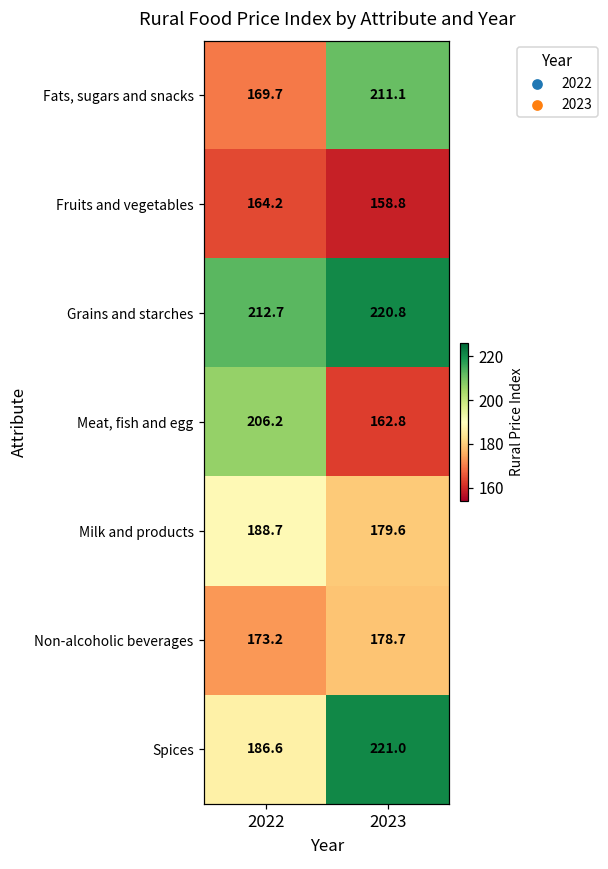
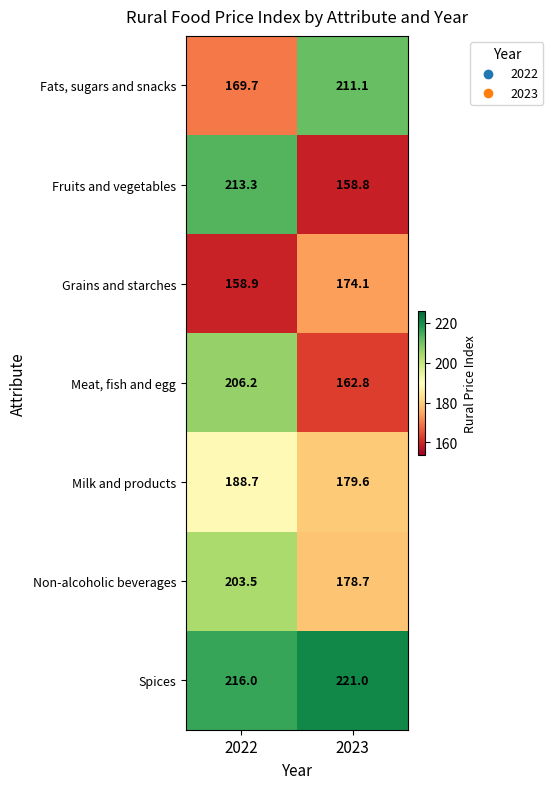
Fruits and vegetables, 2022: 164.2 -> 213.3
Grains and starches, 2022: 212.7 -> 158.9
Grains and starches, 2023: 220.8 -> 174.1
Non-alcoholic beverages, 2022: 173.2 -> 203.5
Spices, 2022: 186.6 -> 216.0
